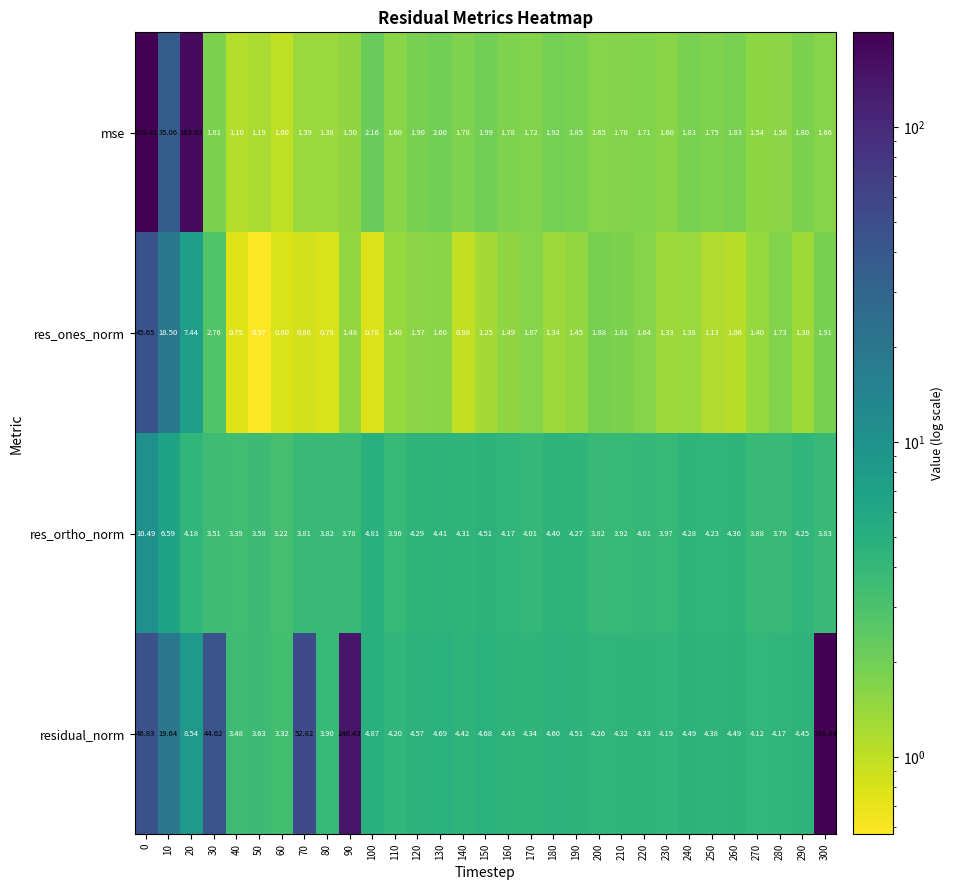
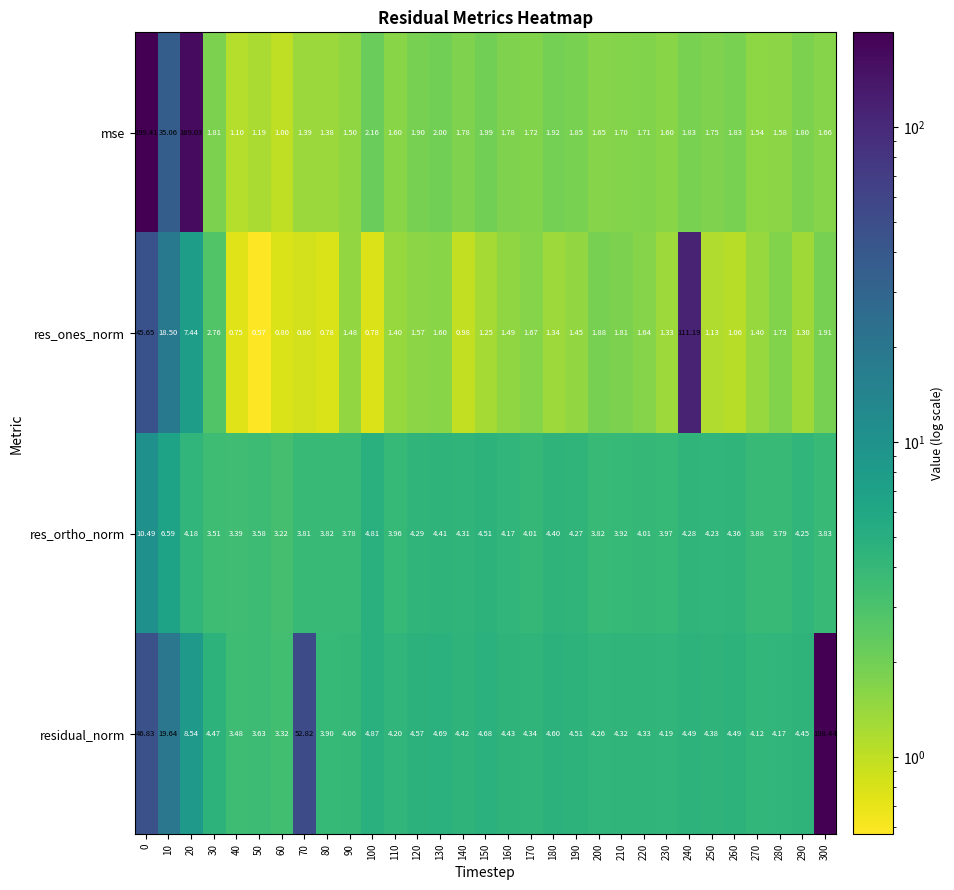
res_ones_norm, 240: 1.38 -> 111.19
residual_norm, 30: 44.62 -> 4.47
residual_norm, 90: 140.43 -> 4.06
